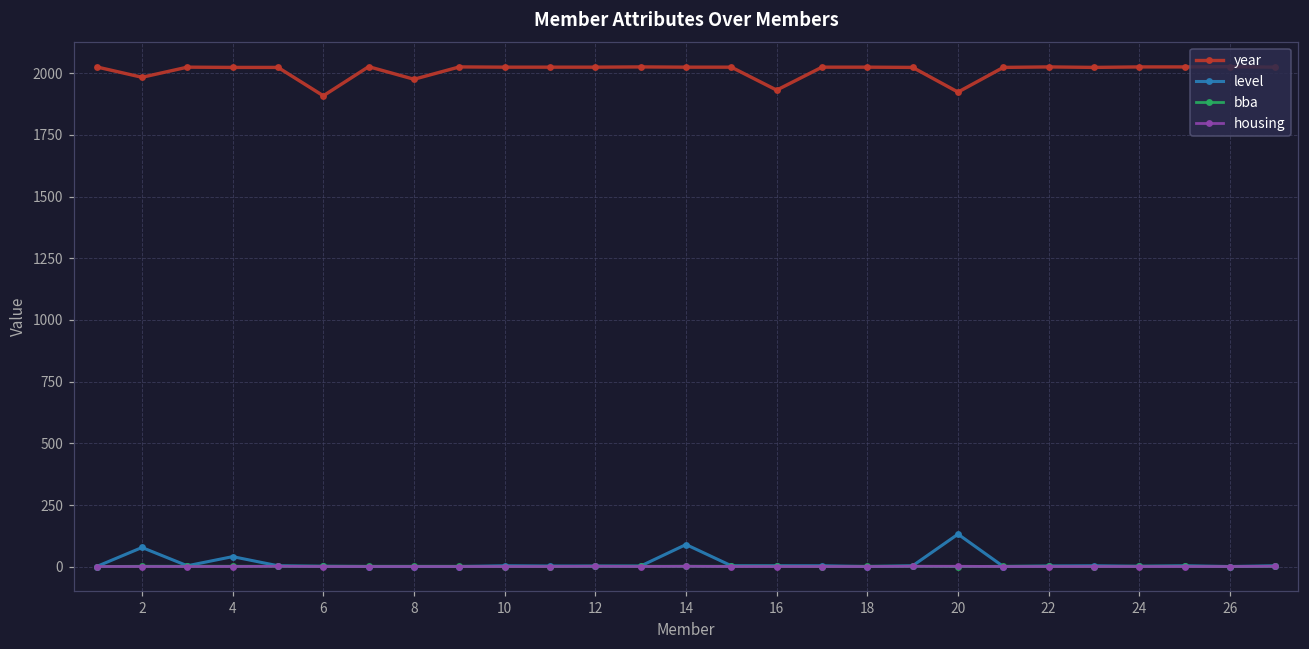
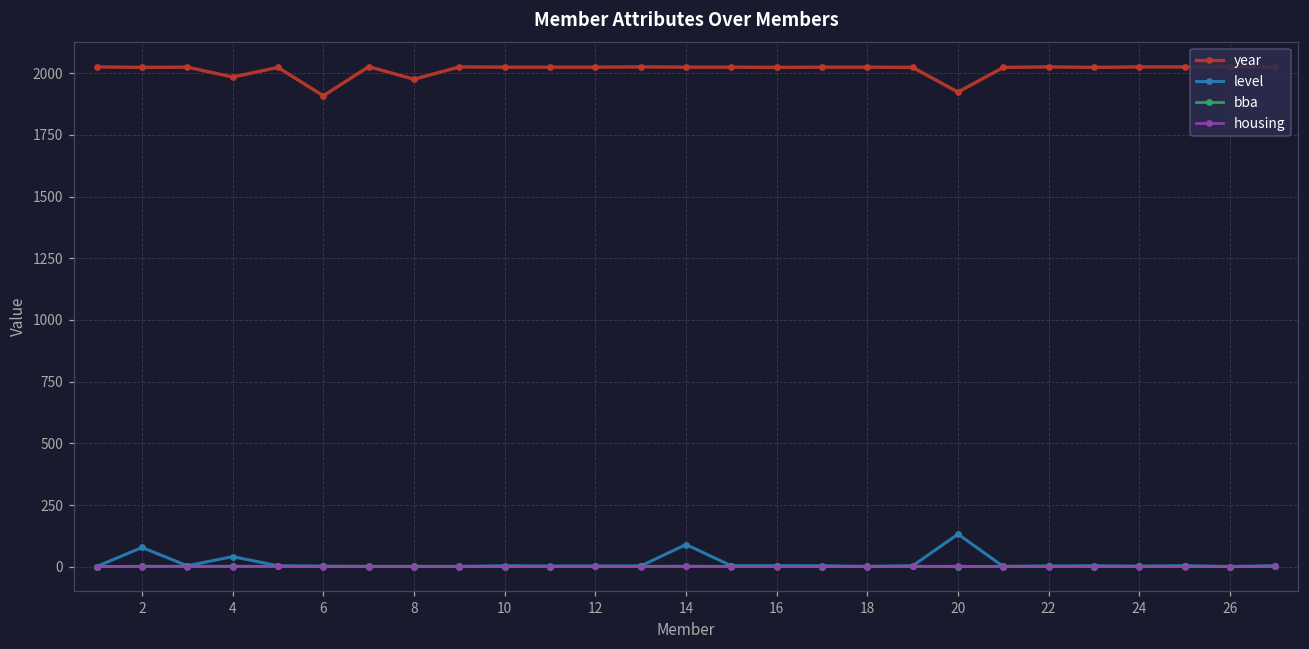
year, 2: 1980 -> 2020
year, 4: 2020 -> 1980
year, 16: 1930 -> 2020
